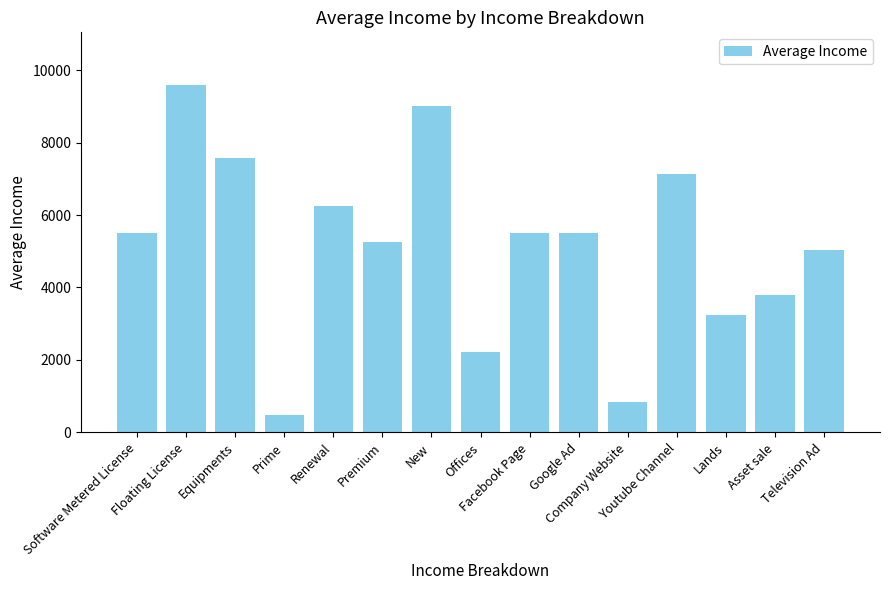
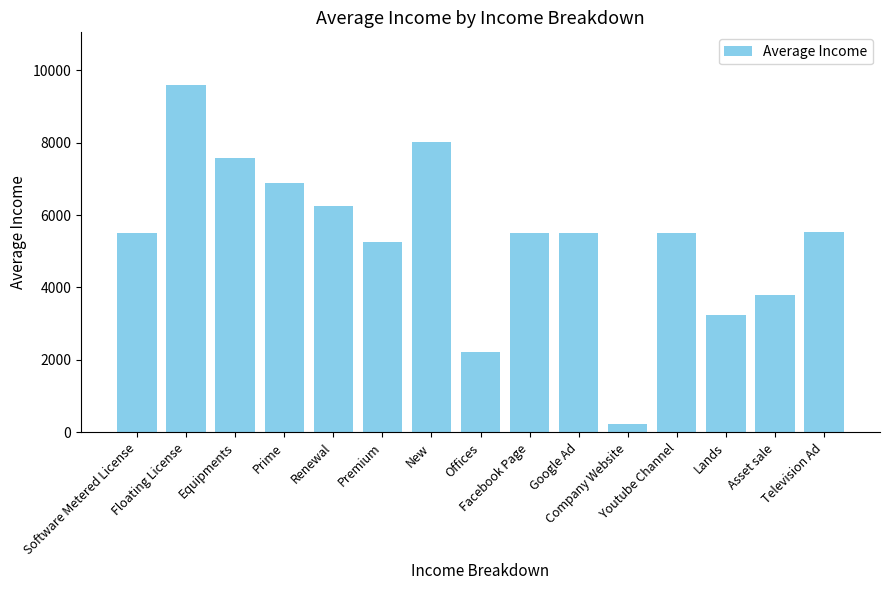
Prime: 500 -> 6900
New: 9000 -> 8000
Company Website: 800 -> 200
Youtube Channel: 7100 -> 5500
Television Ad: 5000 -> 5500
